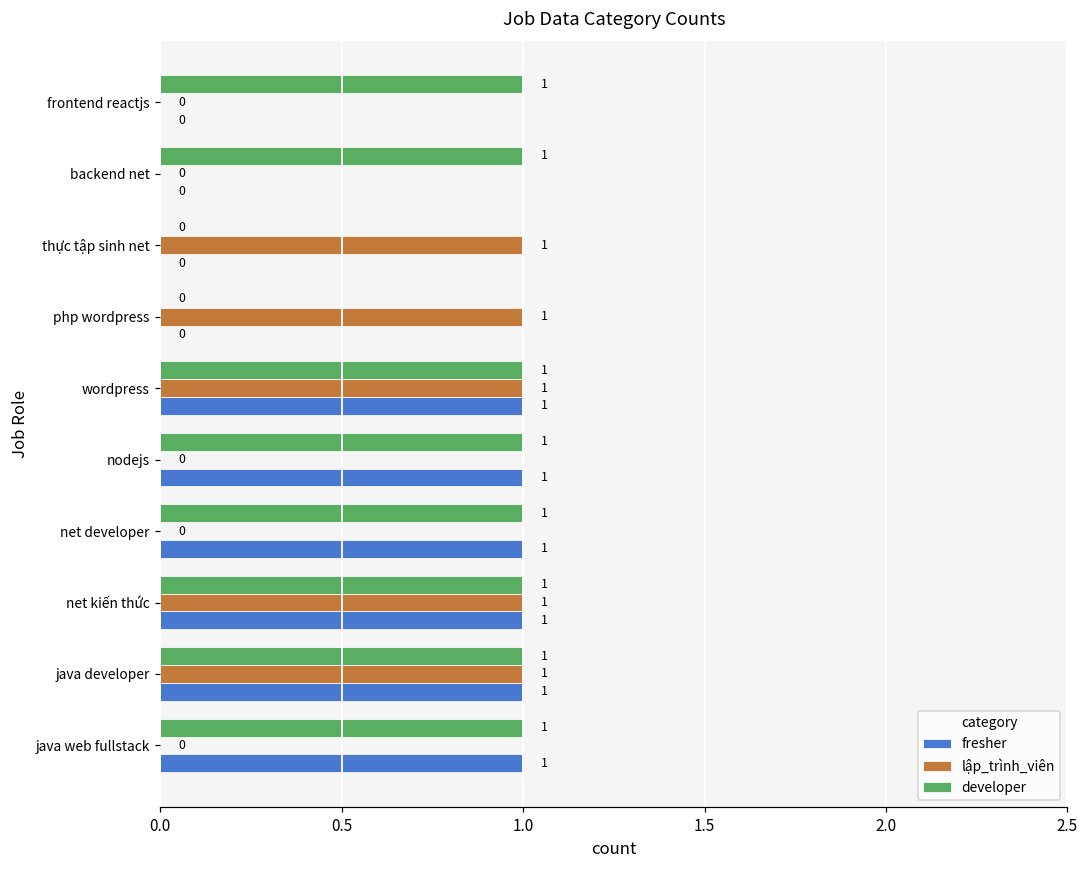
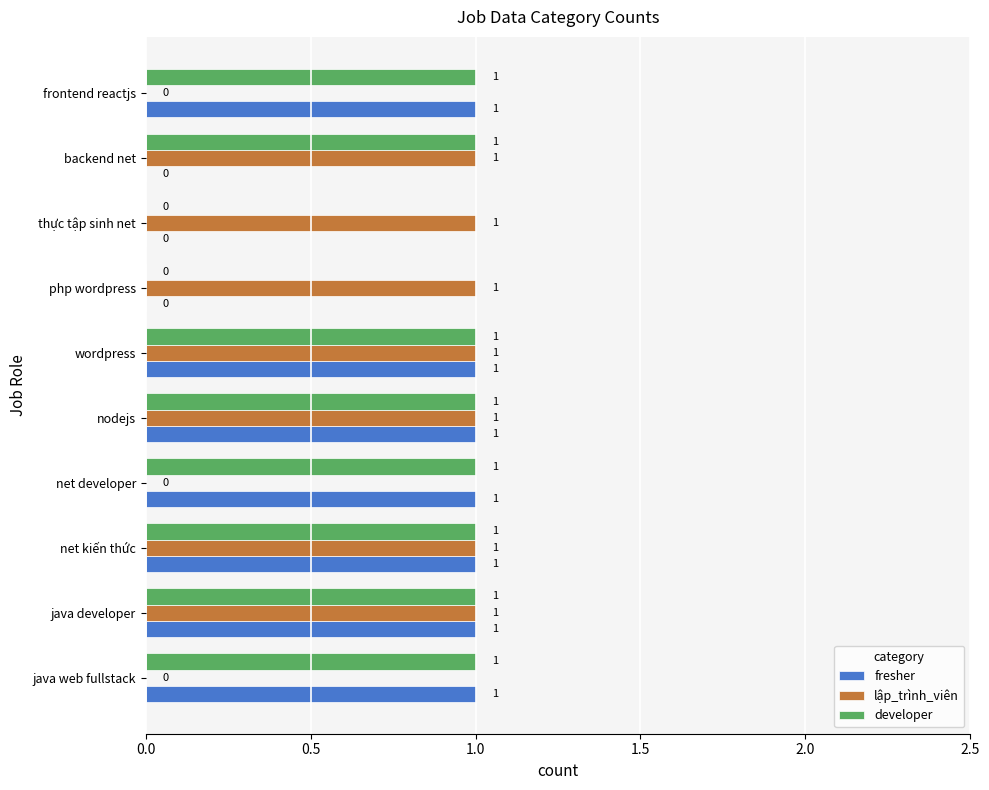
fresher, frontend reactjs: 0 -> 1
lập_trình_viên, backend net: 0 -> 1
lập_trình_viên, nodejs: 0 -> 1
